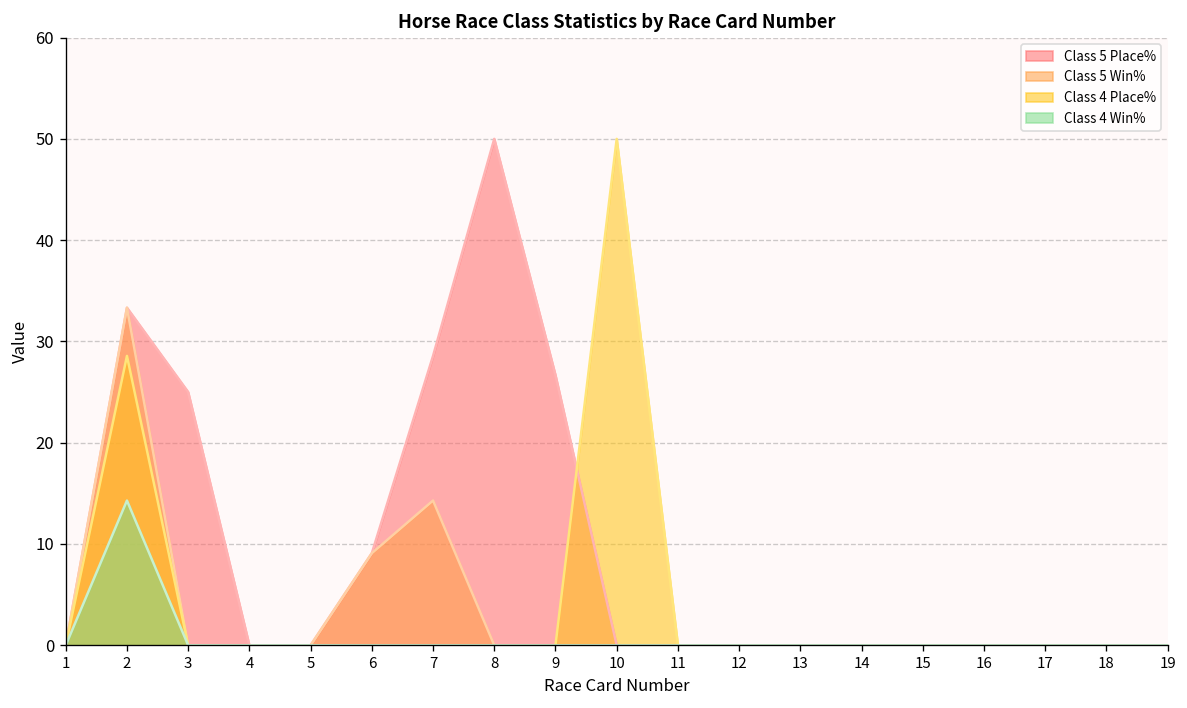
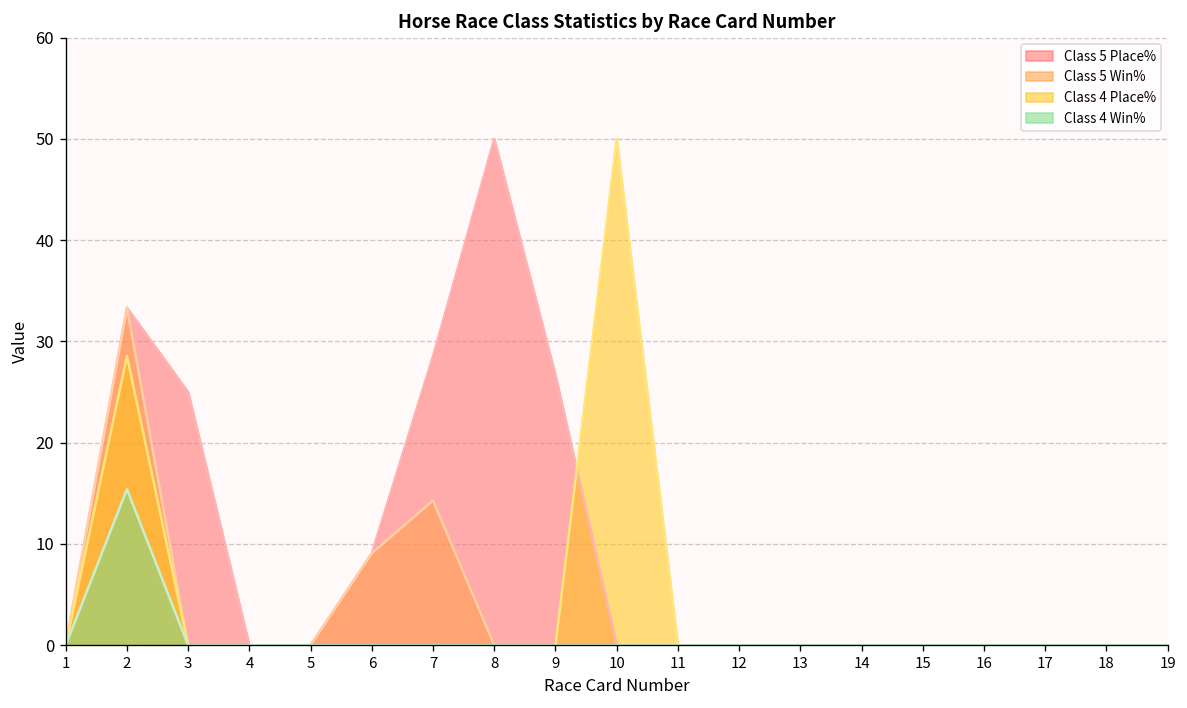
Class 4 Win%, 2: 14 -> 15
